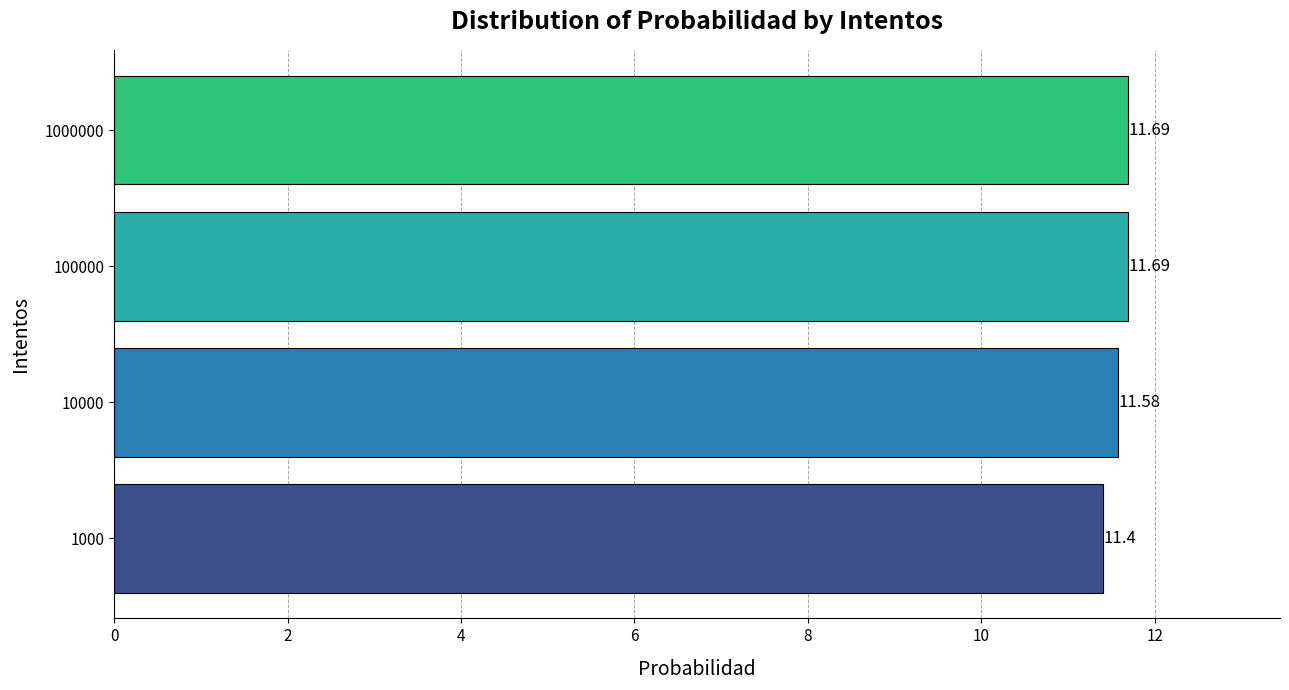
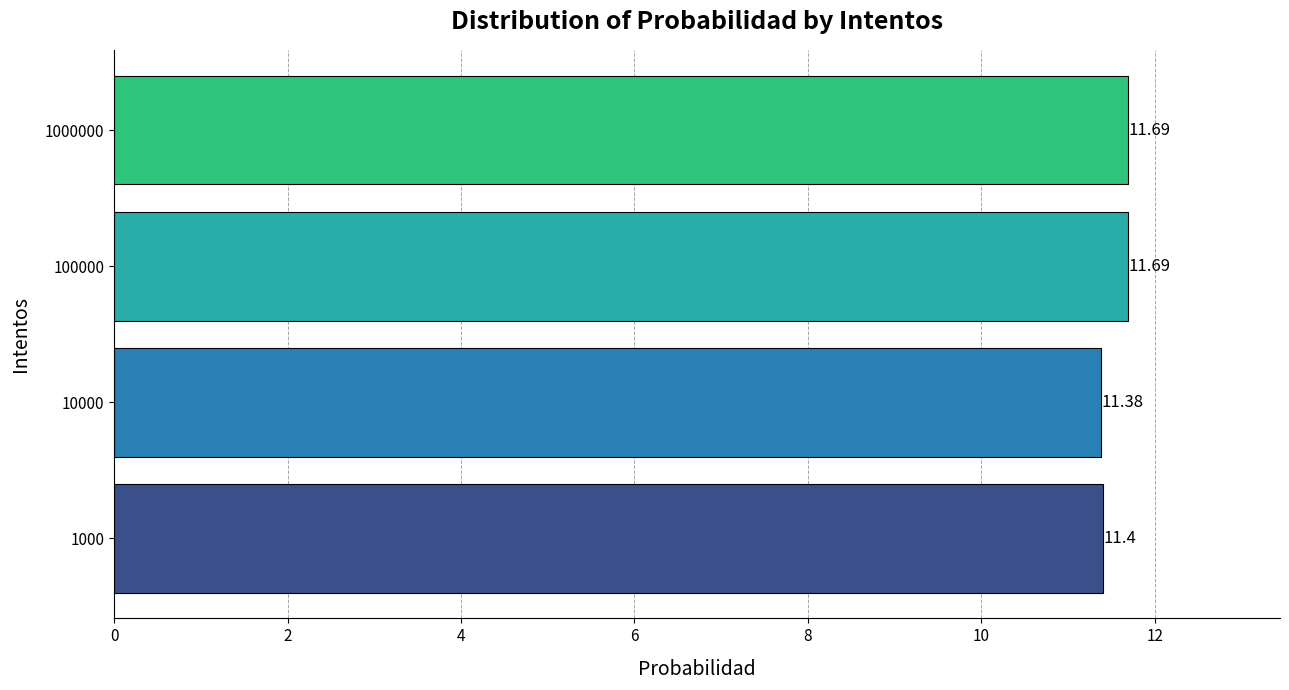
10000: 11.58 -> 11.38
